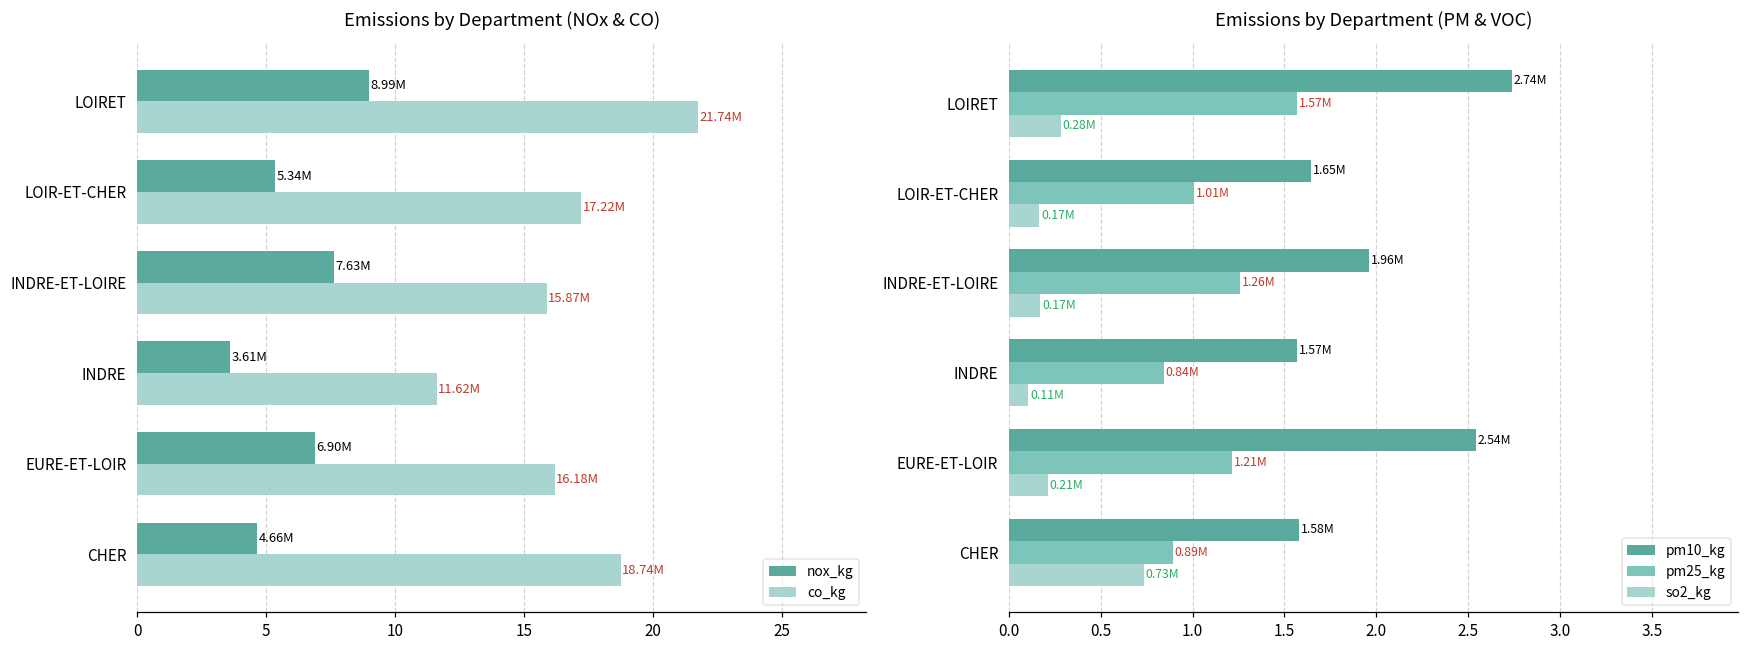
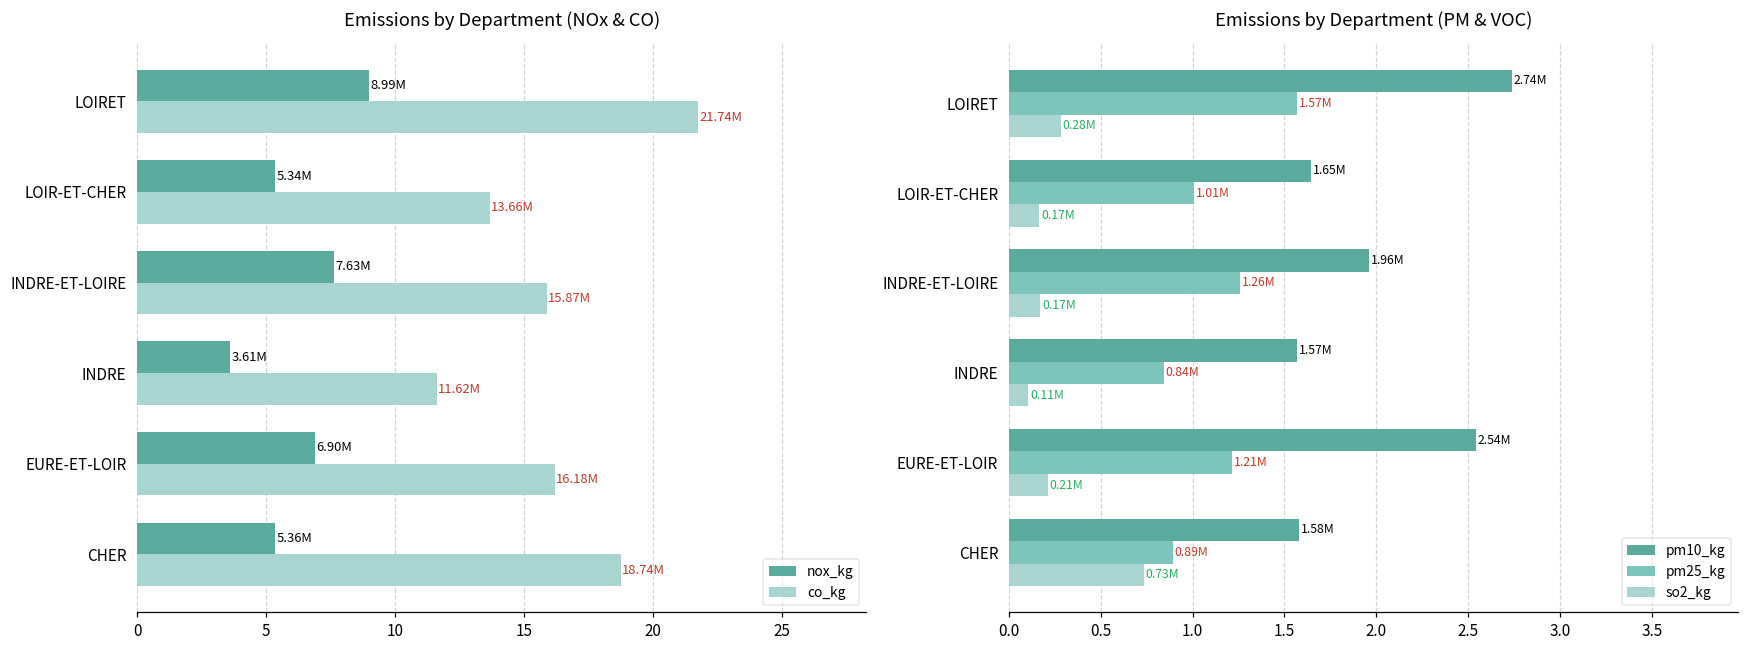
Emissions by Department (NOx & CO), co_kg, LOIR-ET-CHER: 17.22M -> 13.66M
Emissions by Department (NOx & CO), nox_kg, CHER: 4.66M -> 5.36M
